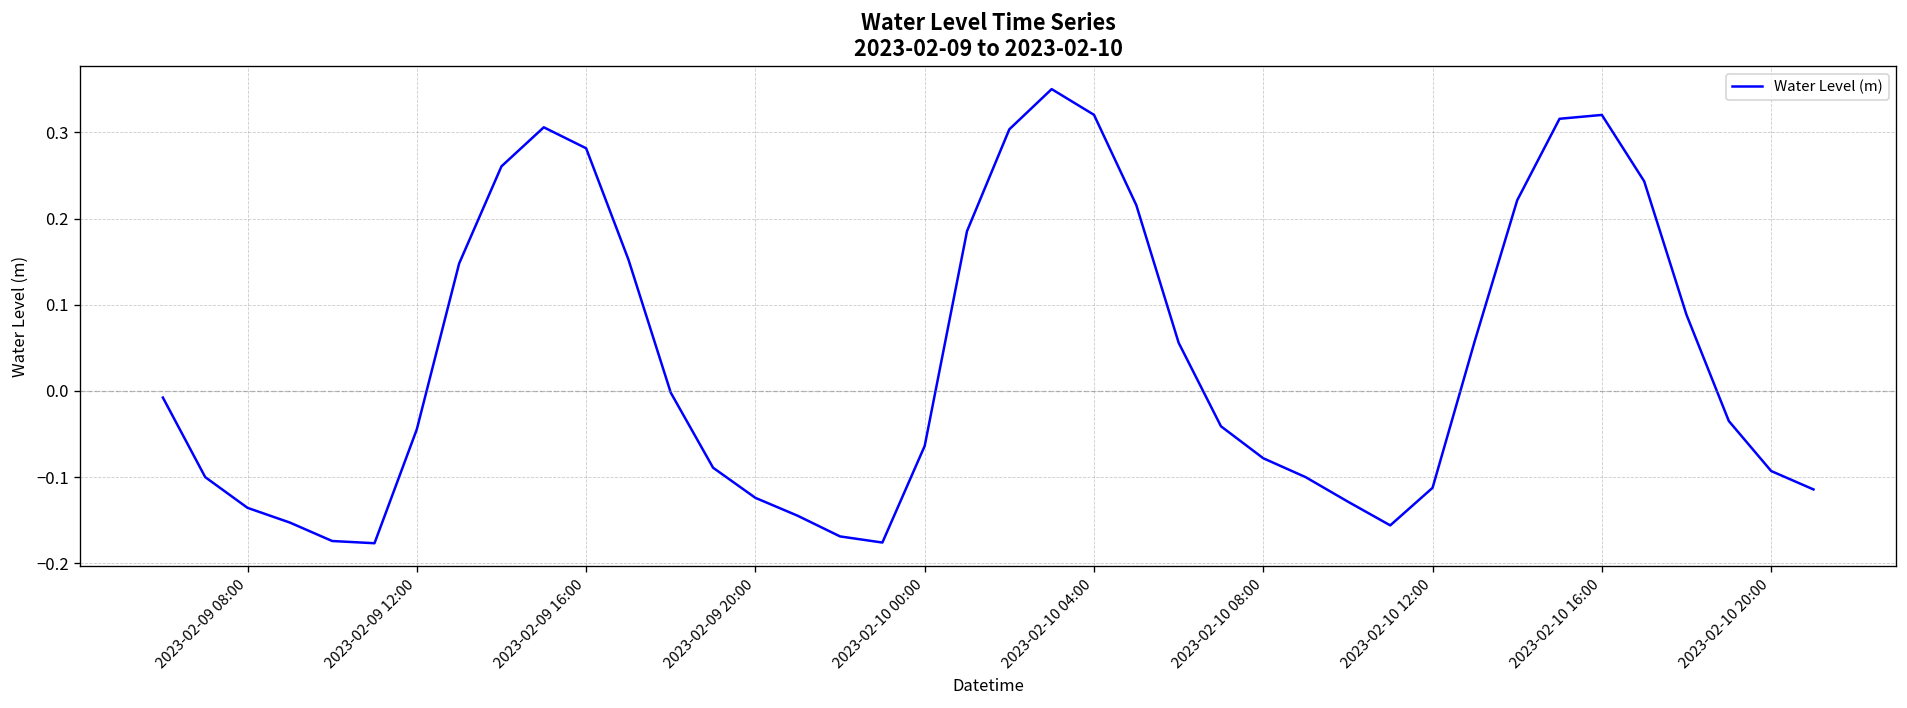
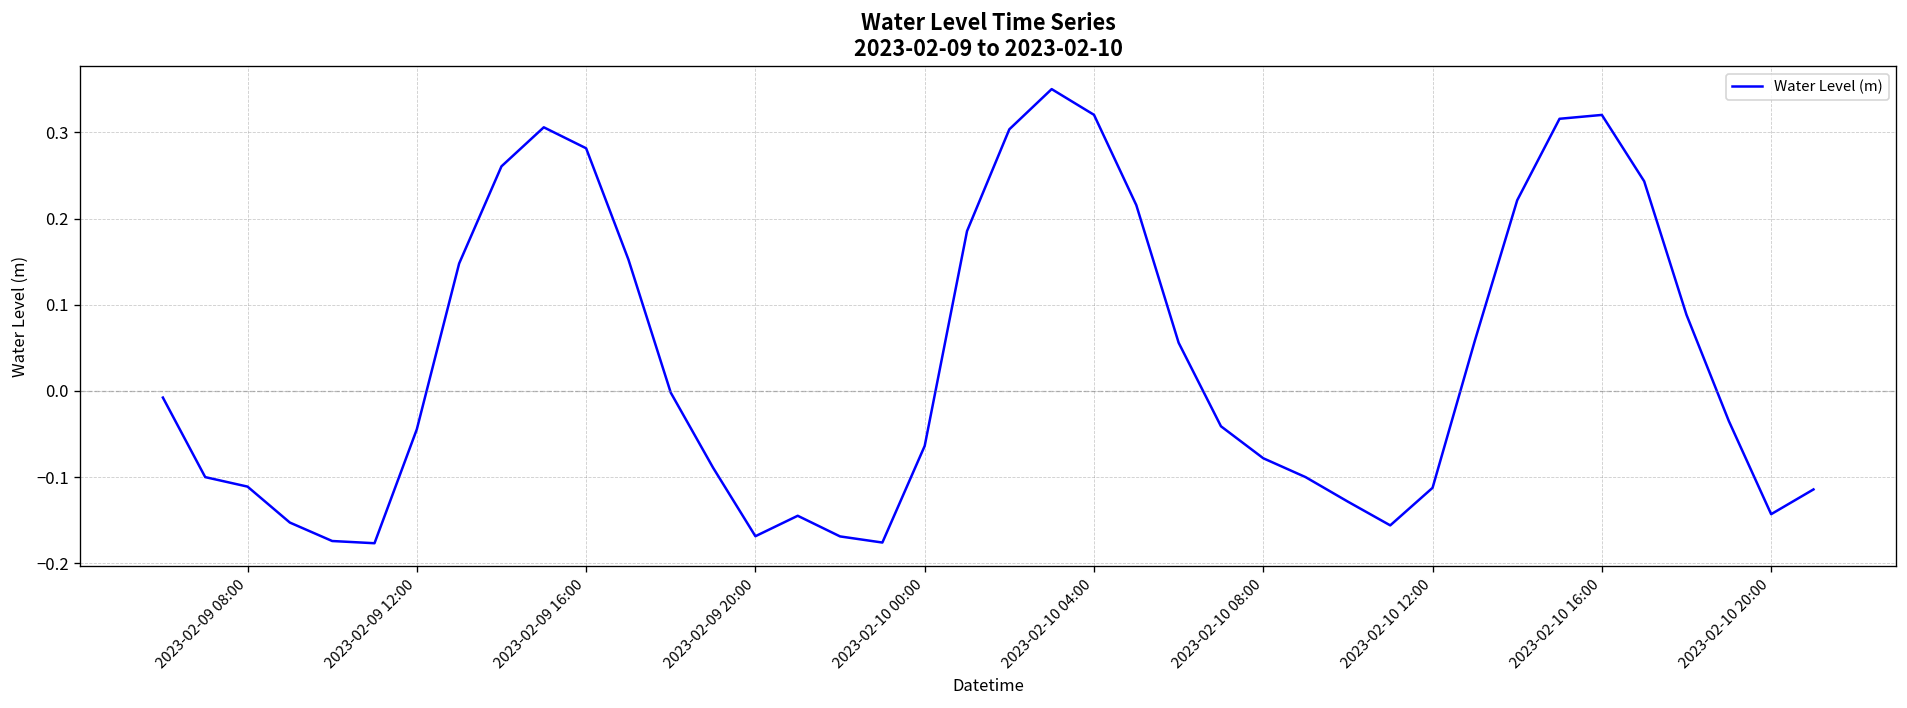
2023-02-09 08:00: -0.14 -> -0.11
2023-02-09 20:00: -0.12 -> -0.17
2023-02-10 20:00: -0.09 -> -0.14
